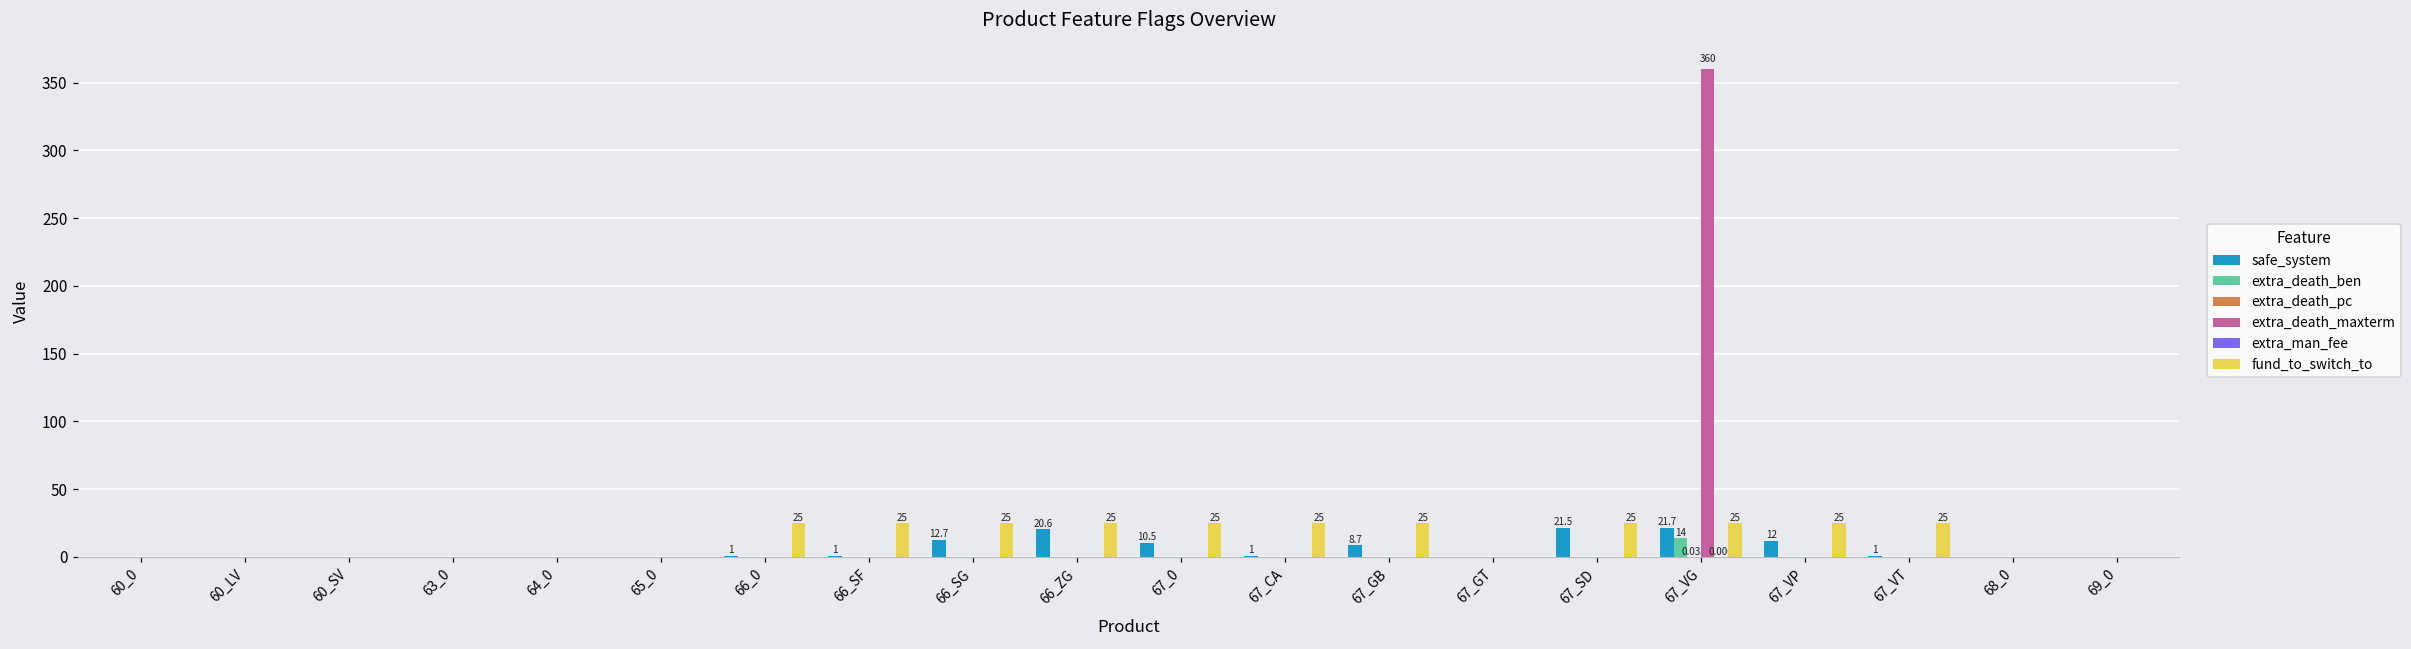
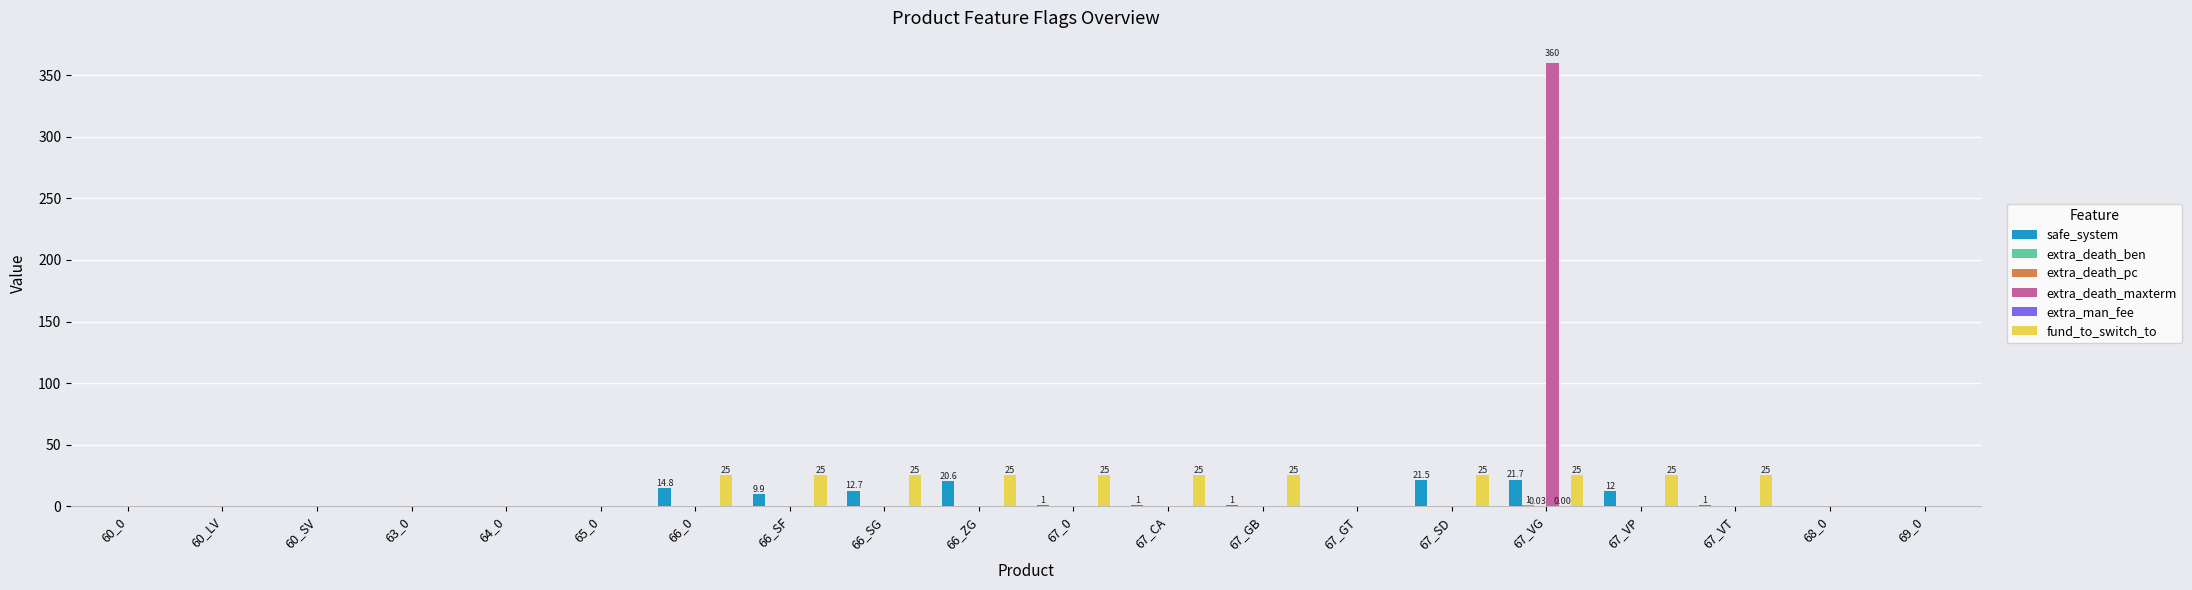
safe_system, 66_0: 1 -> 14.8
safe_system, 66_SF: 1 -> 9.9
safe_system, 67_0: 10.5 -> 1
safe_system, 67_GB: 8.7 -> 1
extra_death_ben, 67_VG: 14 -> 1
